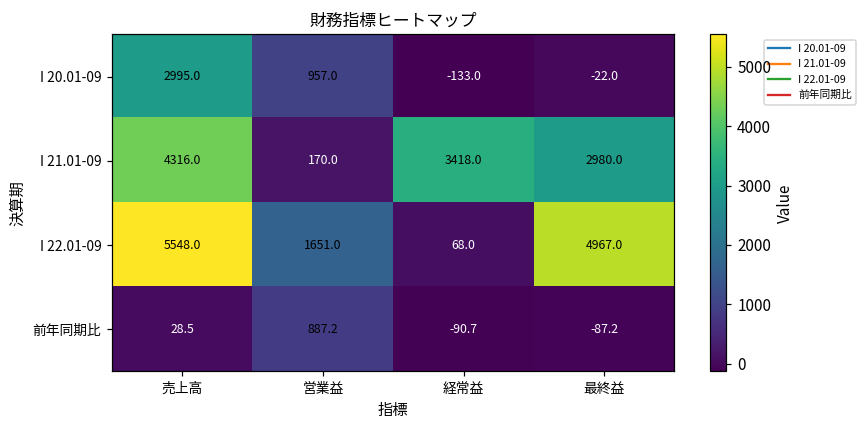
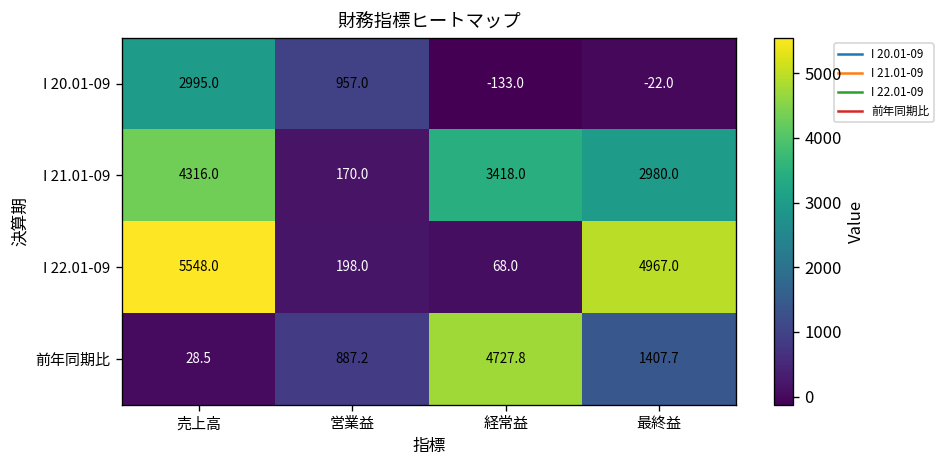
I 22.01-09, 営業益: 1651.0 -> 198.0
前年同期比, 経常益: -90.7 -> 4727.8
前年同期比, 最終益: -87.2 -> 1407.7
